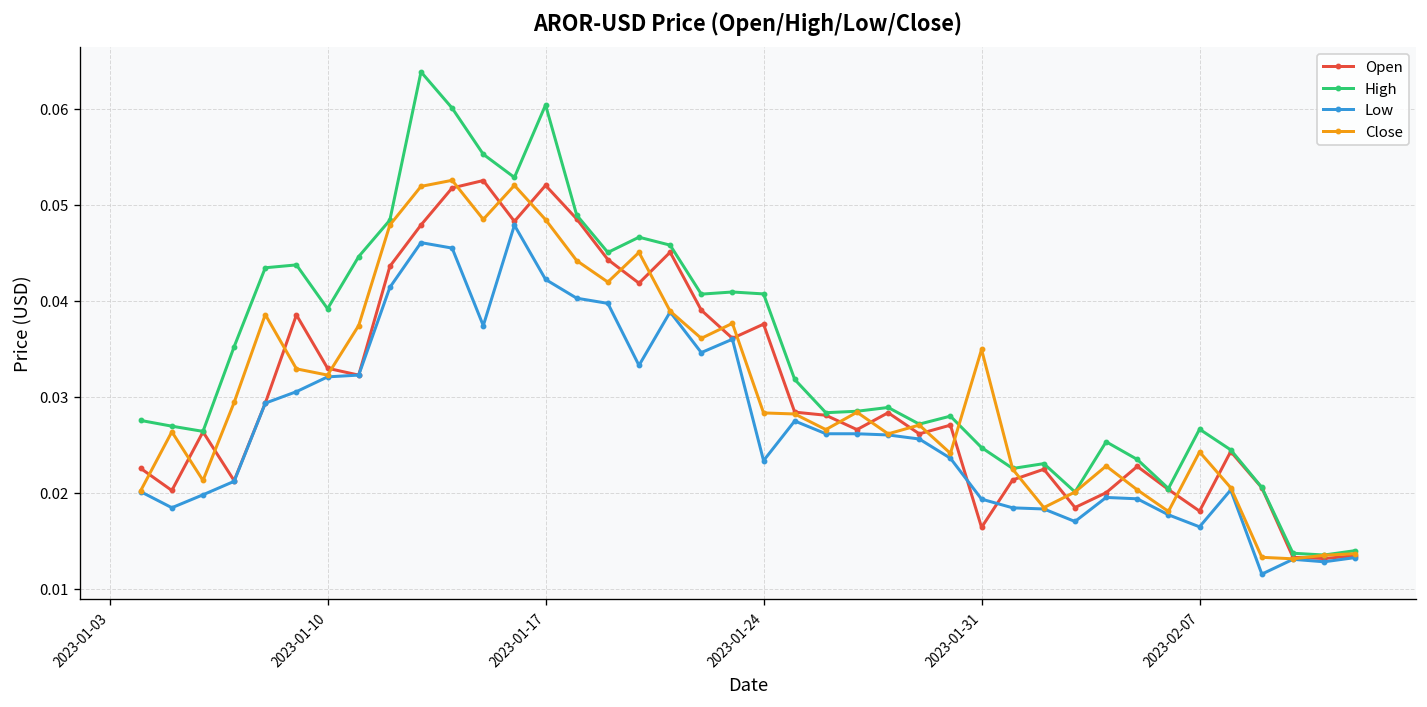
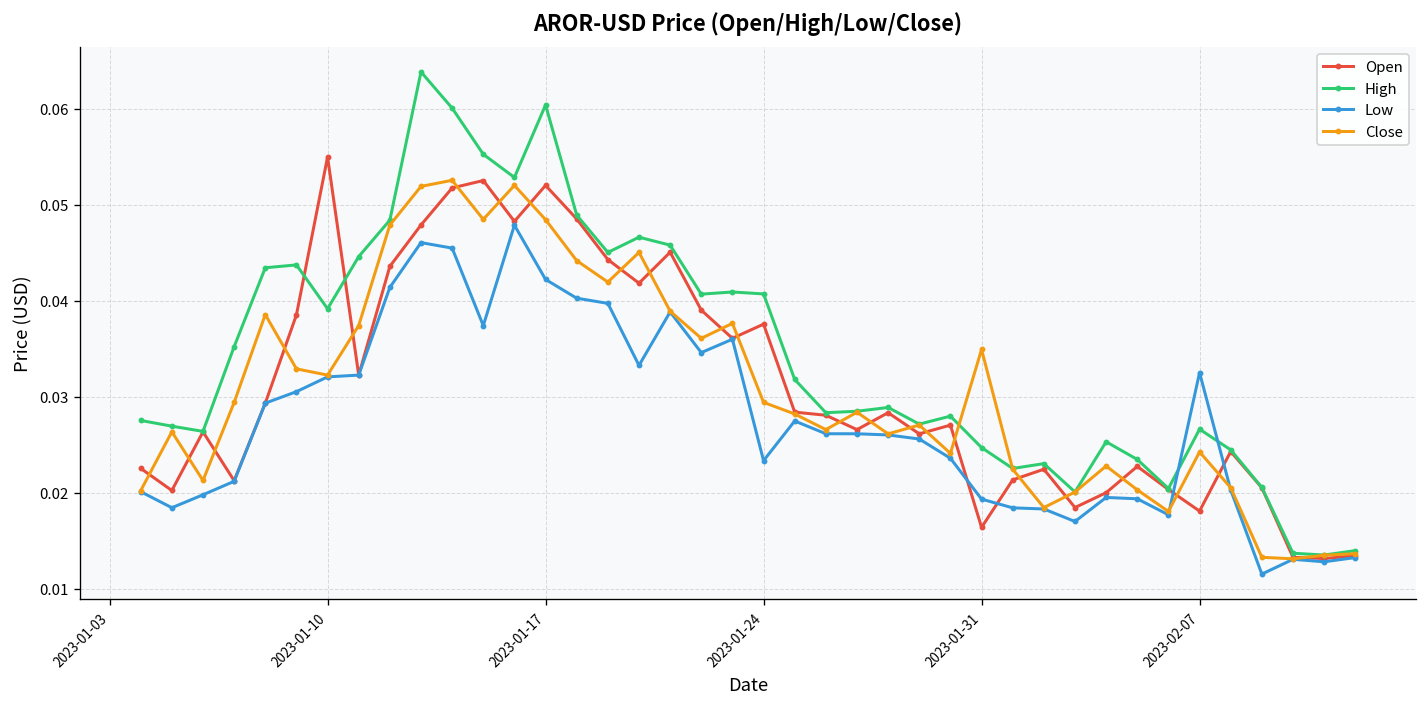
Open, 2023-01-10: 0.033 -> 0.055
Close, 2023-01-24: 0.028 -> 0.029
Low, 2023-02-07: 0.016 -> 0.033
